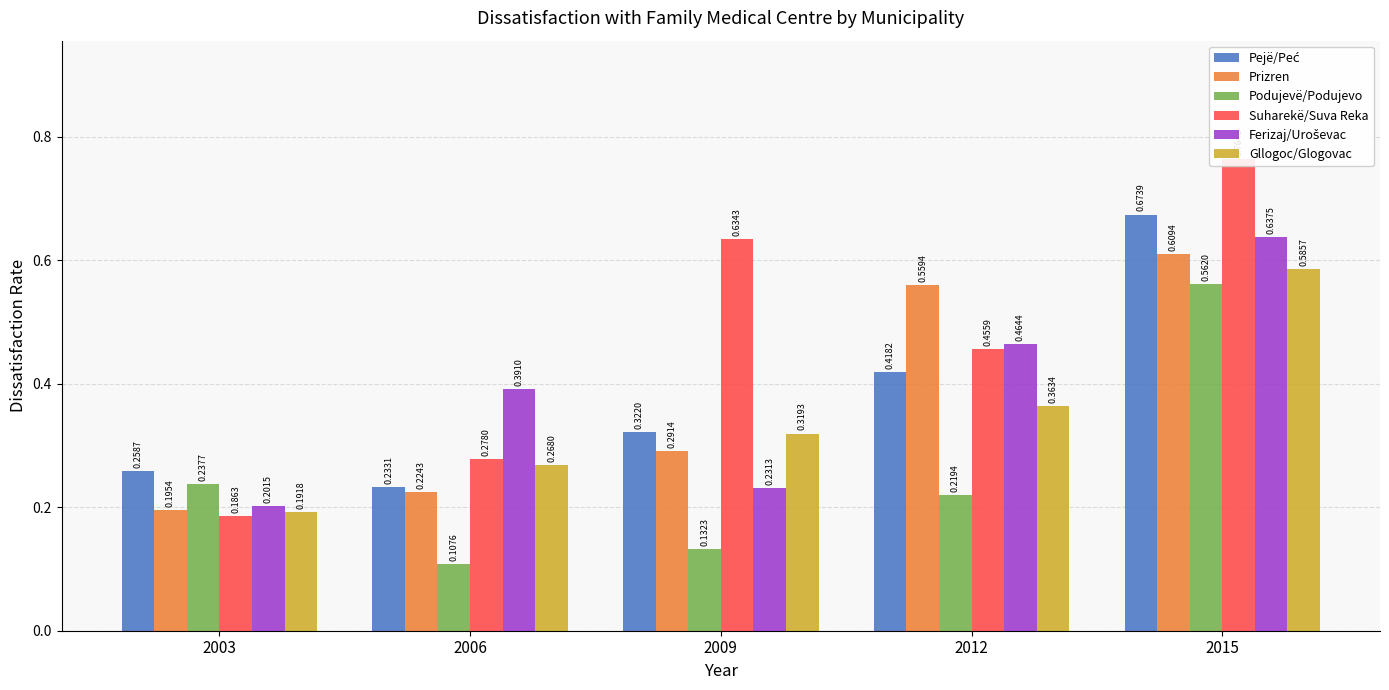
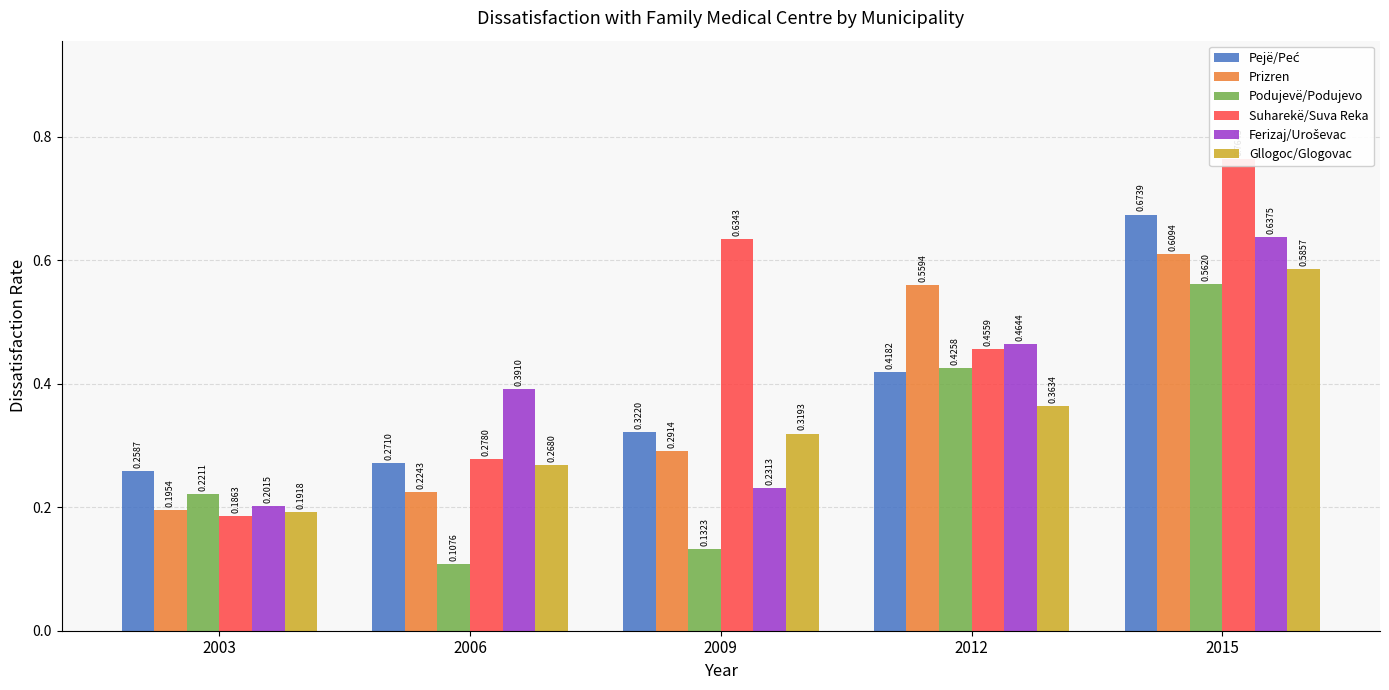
Podujevë/Podujevo, 2003: 0.2377 -> 0.2211
Pejë/Peć, 2006: 0.2331 -> 0.2710
Podujevë/Podujevo, 2012: 0.2194 -> 0.4258
